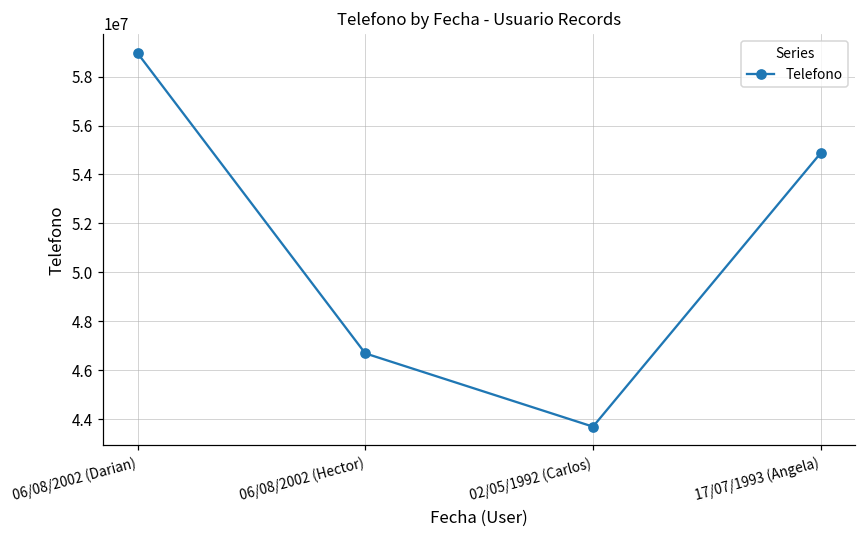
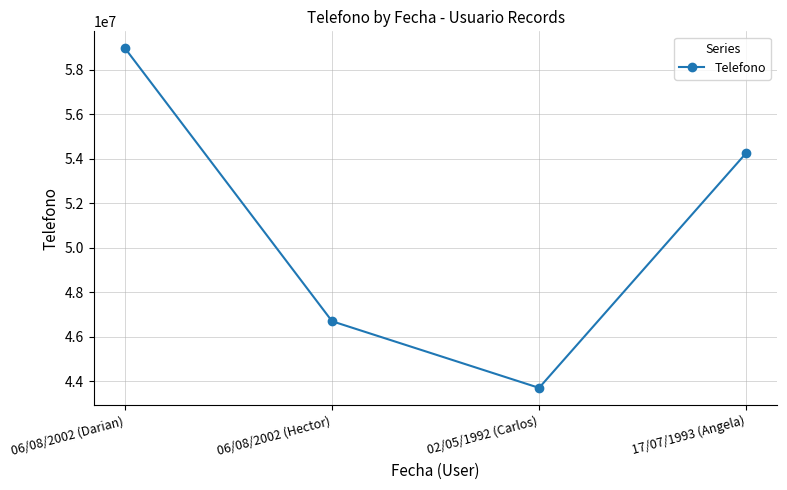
17/07/1993 (Angela): 54900000 -> 54200000
